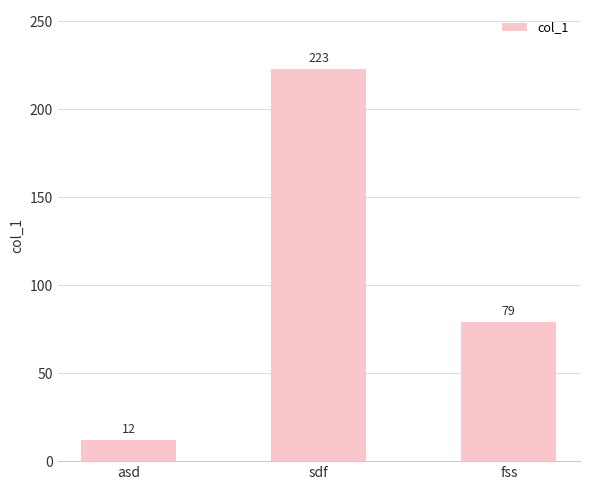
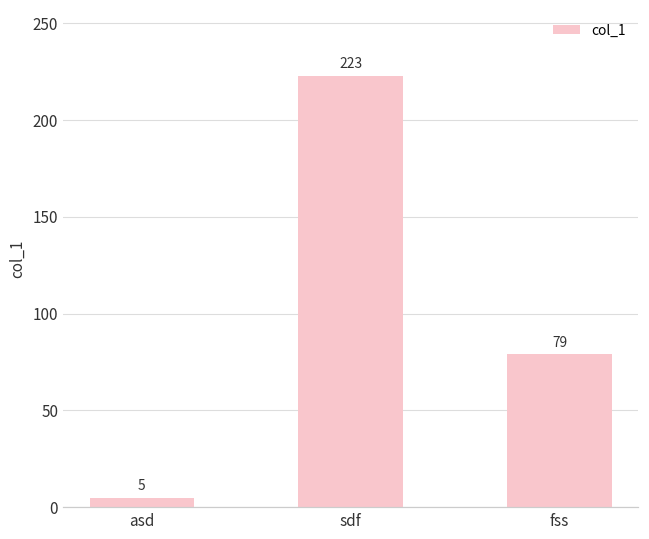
asd: 12 -> 5
